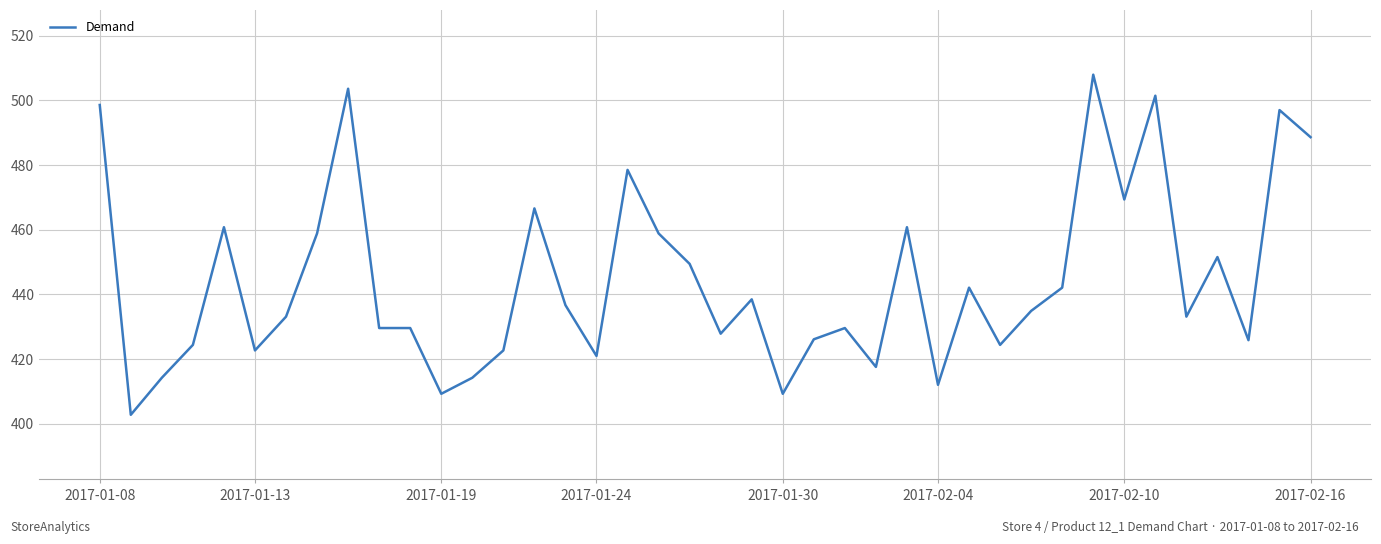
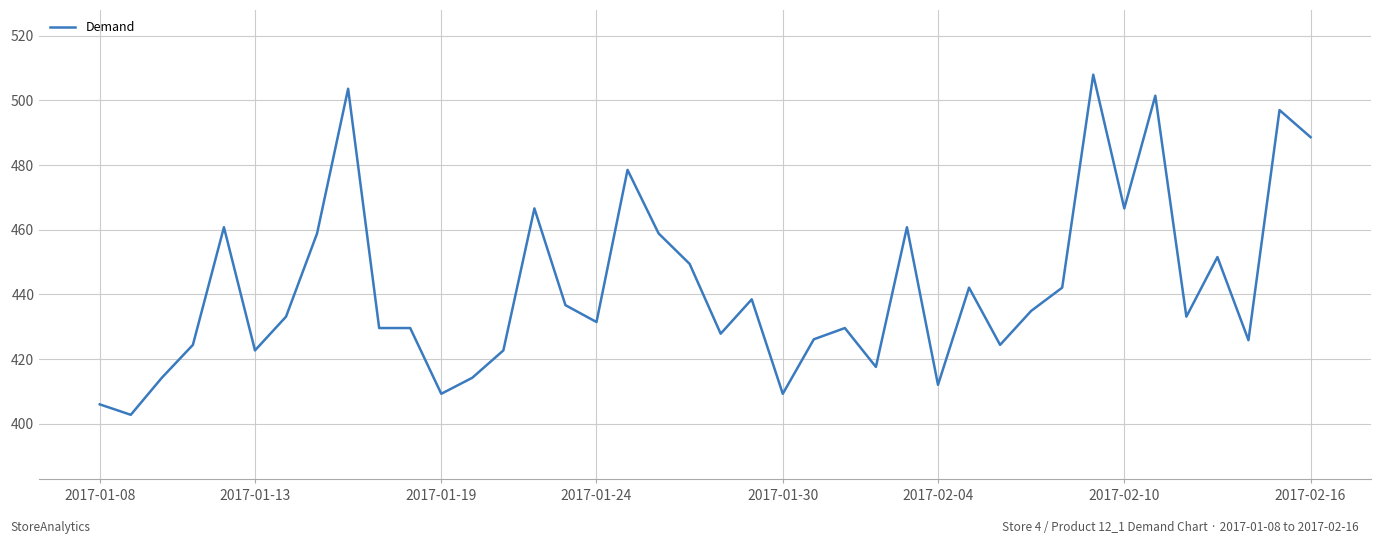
2017-01-08: 499 -> 406
2017-01-24: 421 -> 431
2017-02-10: 469 -> 467
